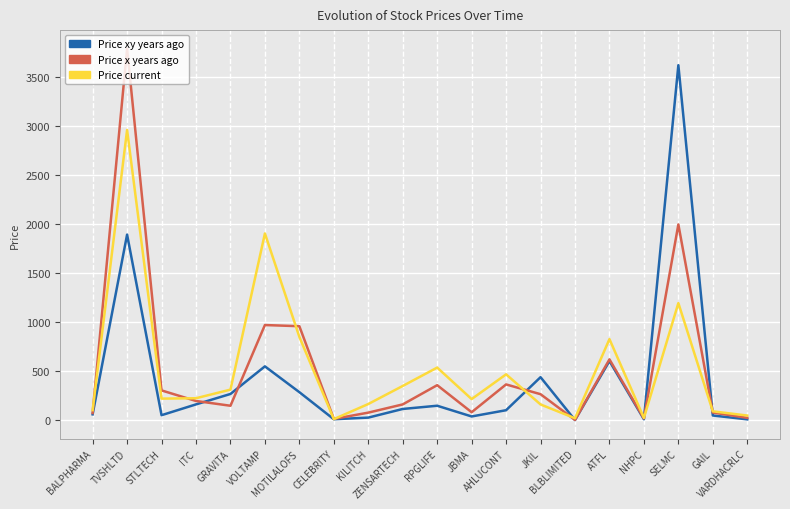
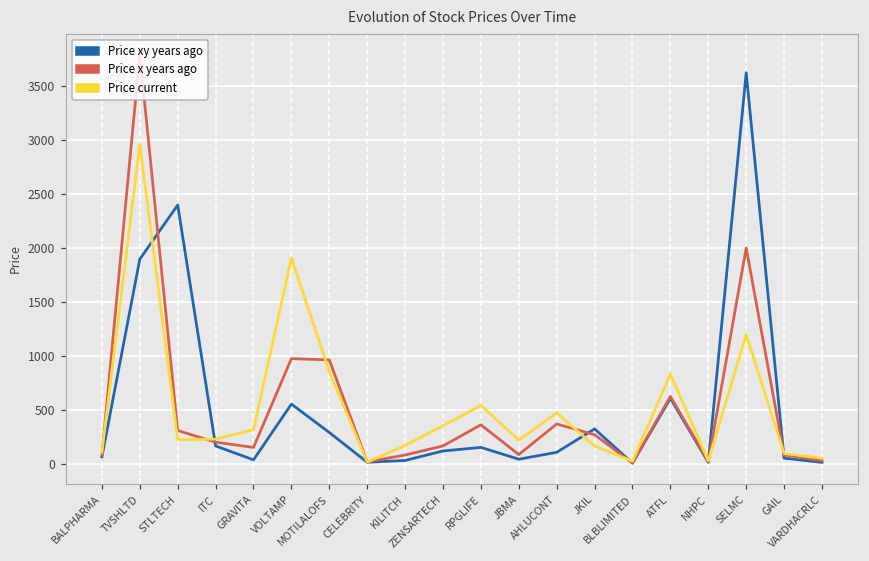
Price xy years ago, STLTECH: 100 -> 2400
Price xy years ago, GRAVITA: 300 -> 0
Price xy years ago, JKIL: 400 -> 300
